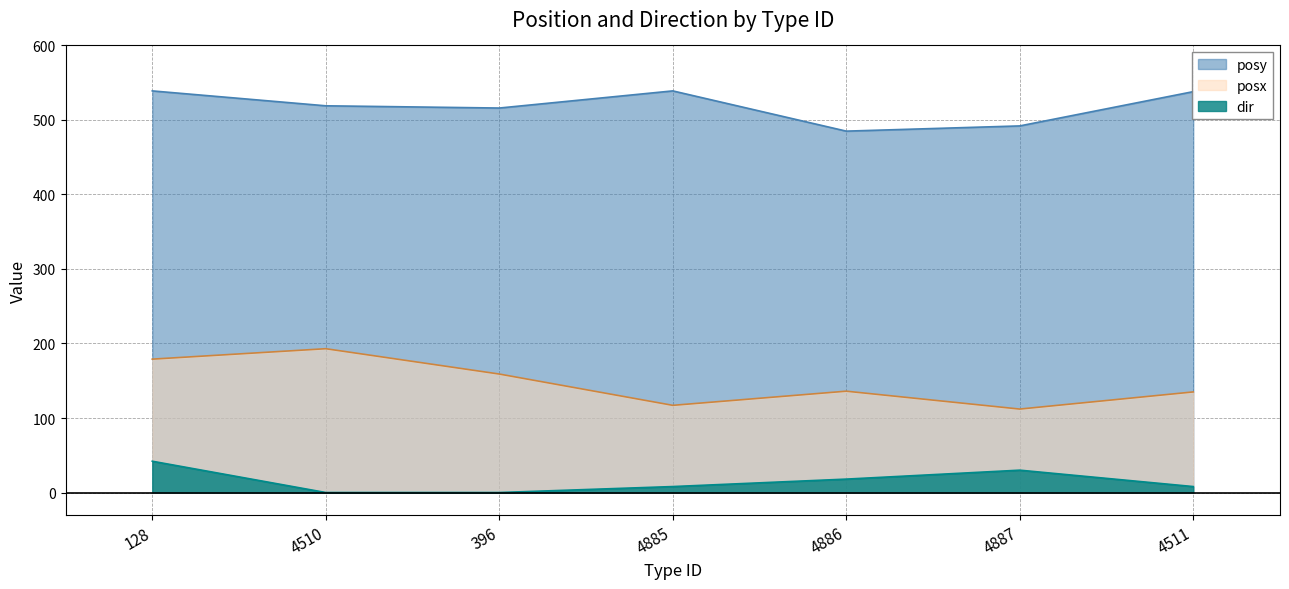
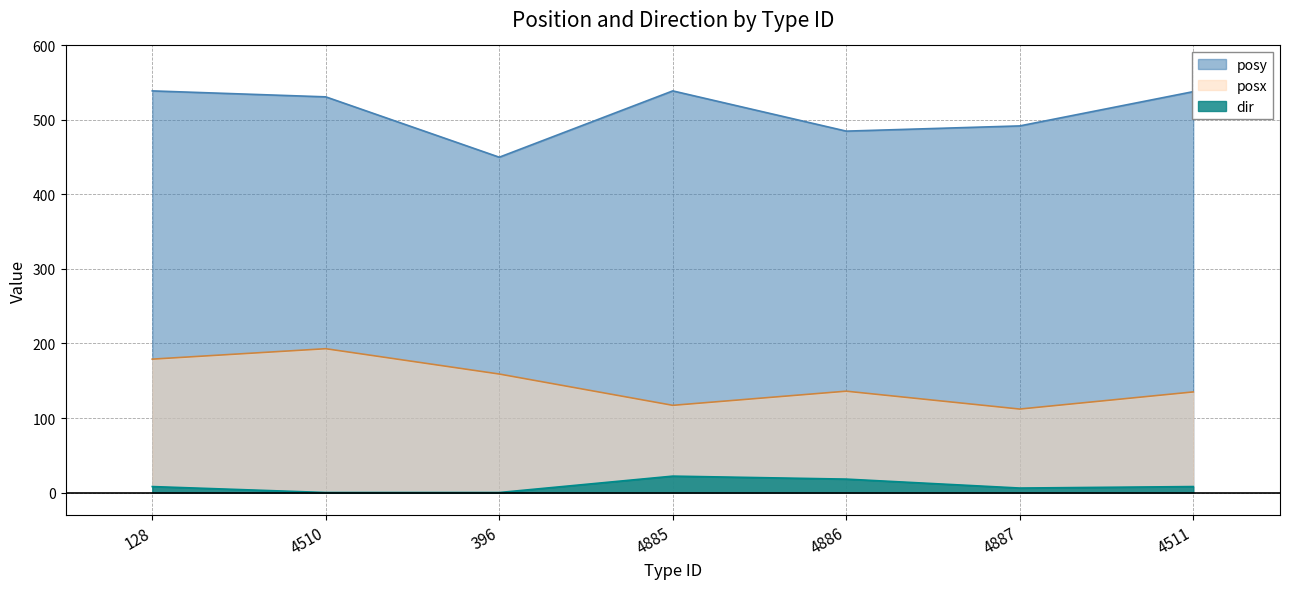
dir, 128: 40 -> 10
posy, 4510: 520 -> 530
posy, 396: 520 -> 450
dir, 4885: 10 -> 20
dir, 4887: 30 -> 10
